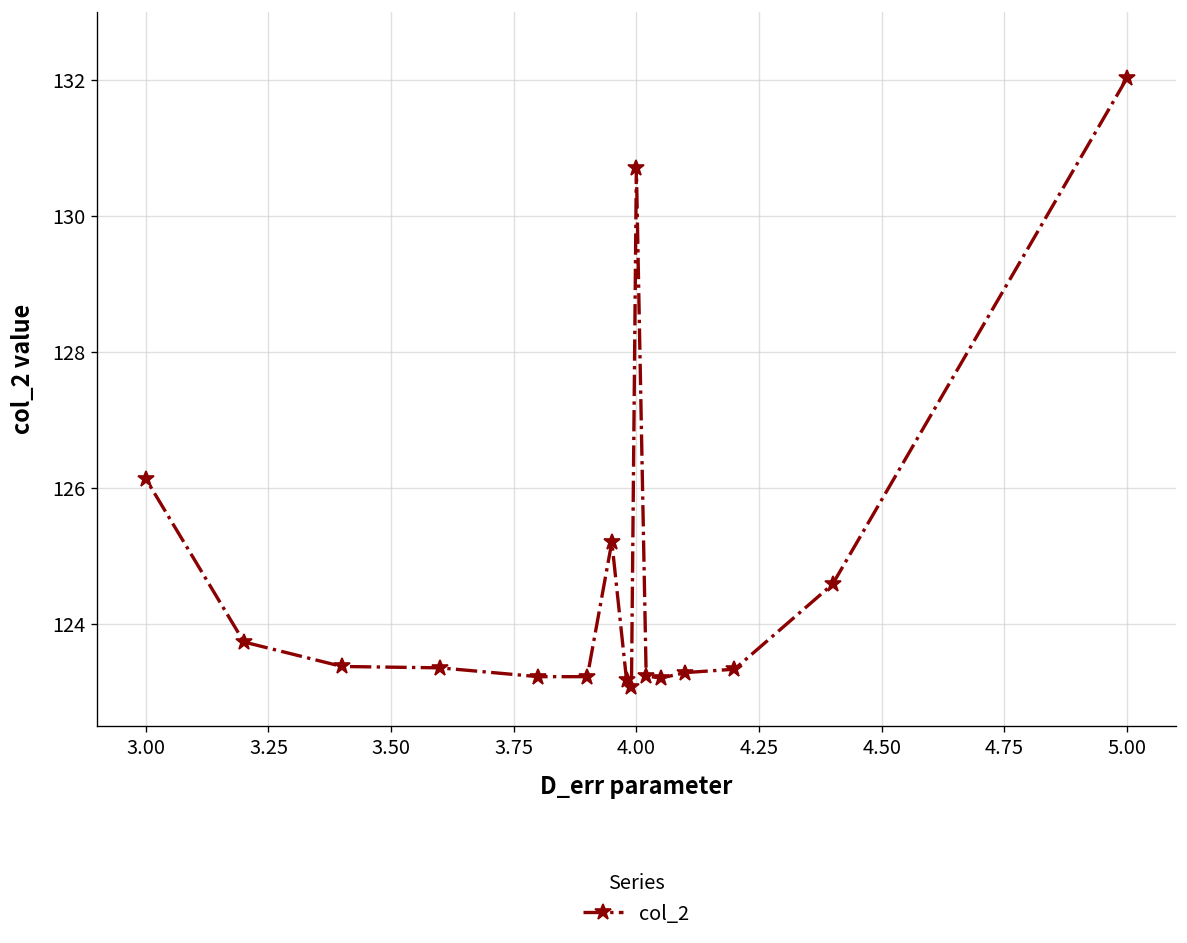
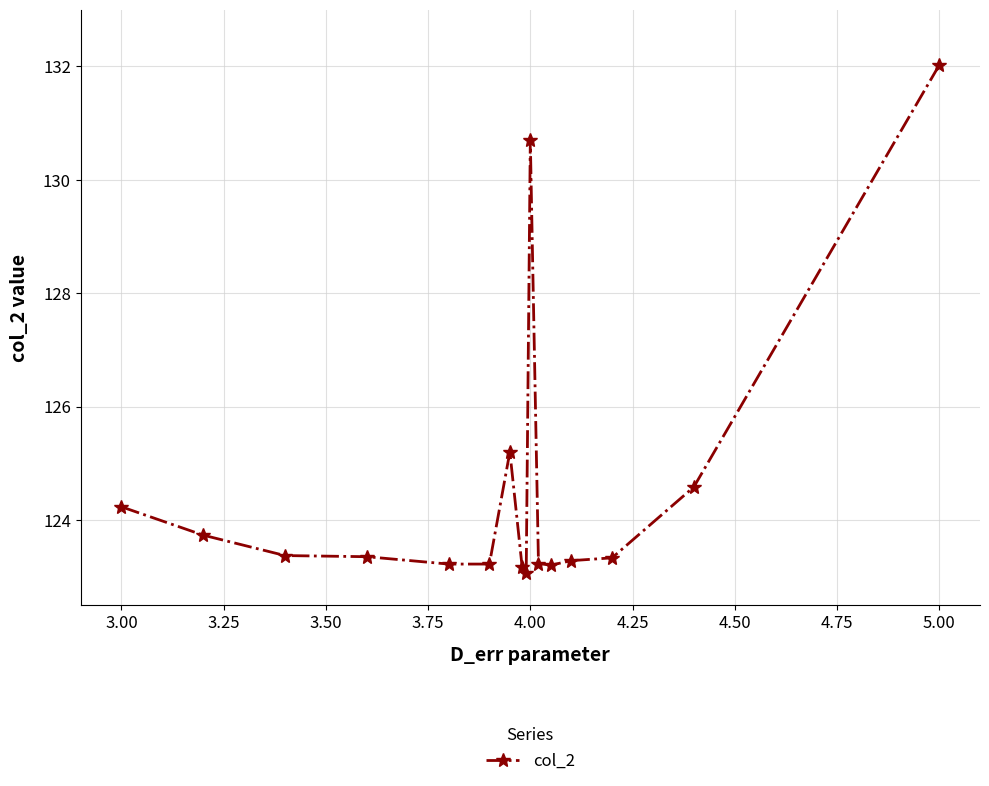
3.00: 126.1 -> 124.2
